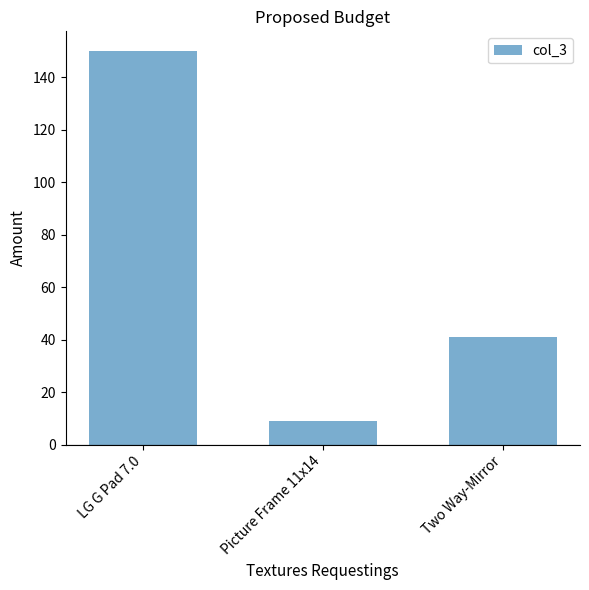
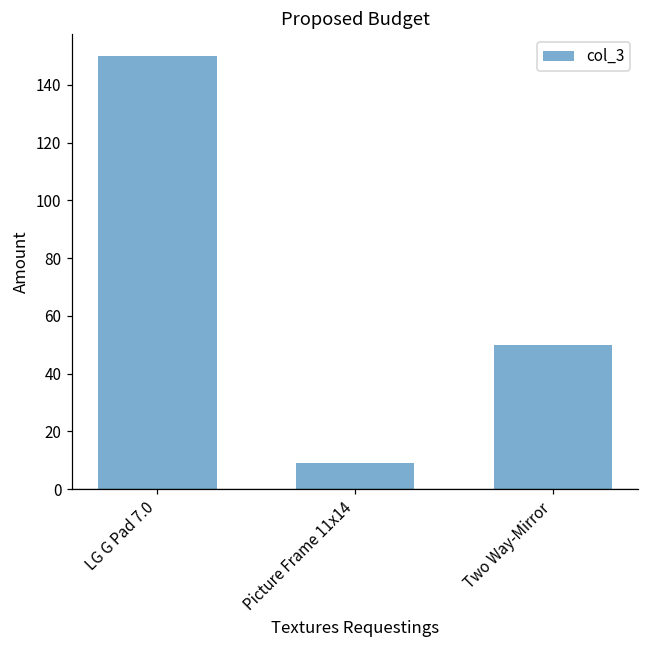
Two Way-Mirror: 41 -> 50
